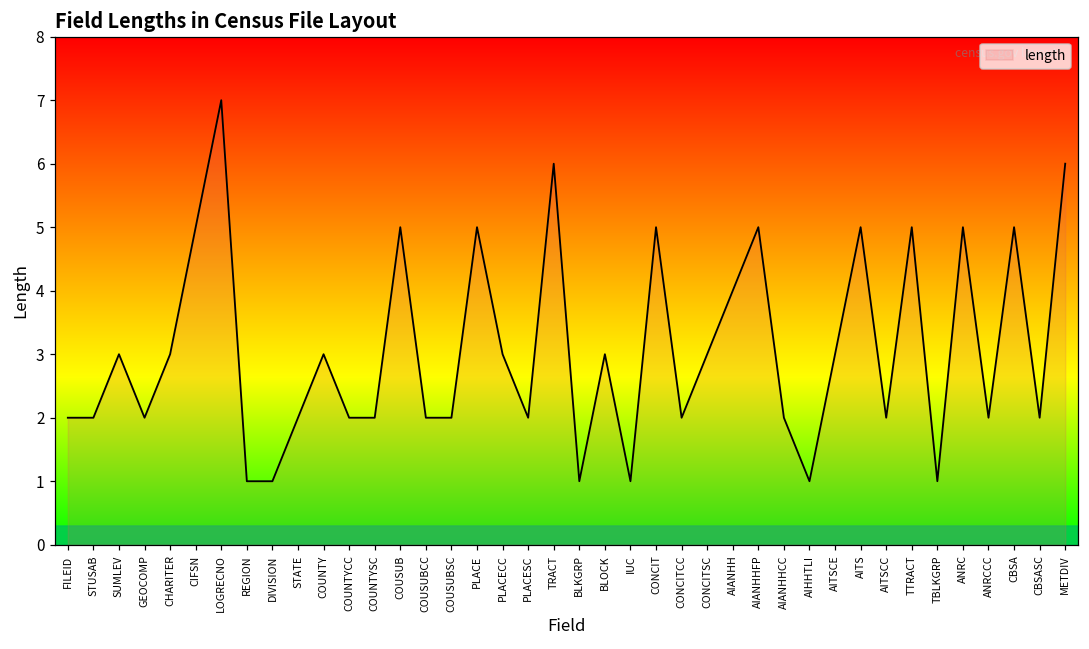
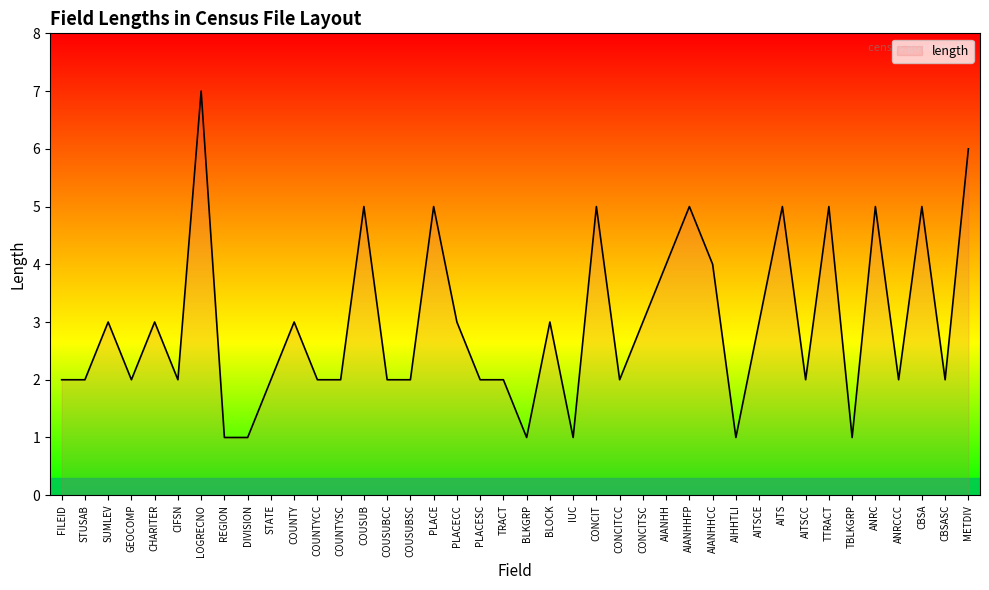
CIFSN: 5 -> 2
TRACT: 6 -> 2
AIANHHCC: 2 -> 4
